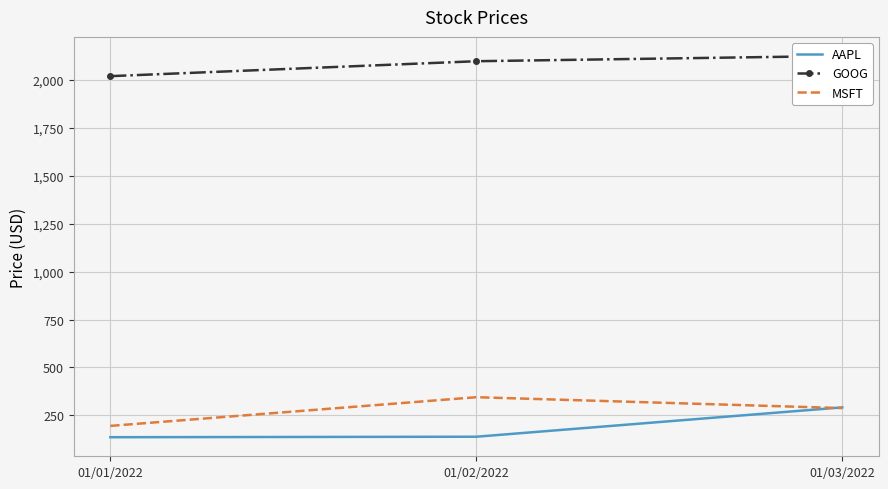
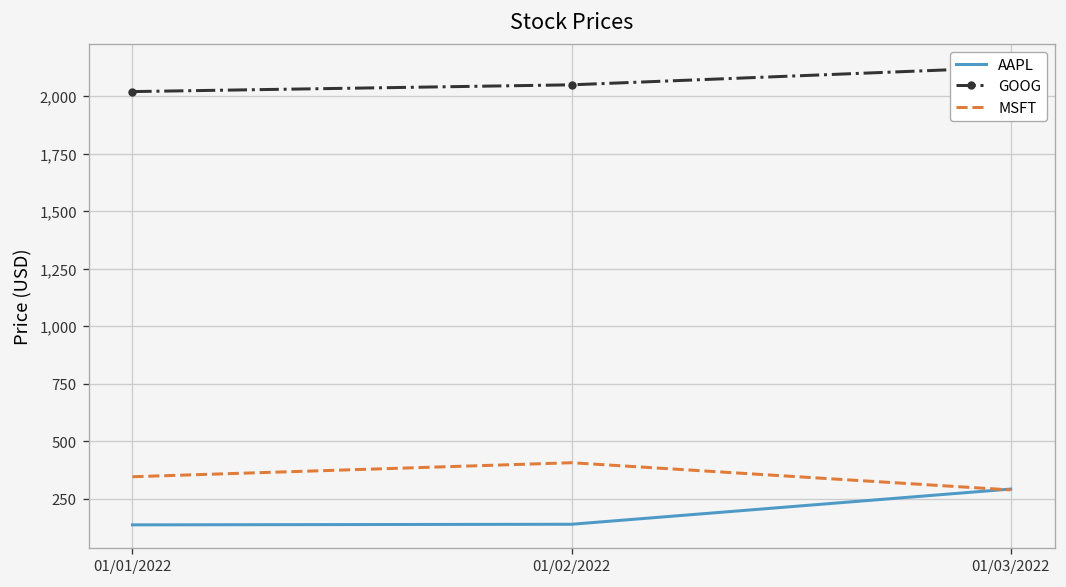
MSFT, 01/01/2022: 200 -> 350
GOOG, 01/02/2022: 2,100 -> 2,050
MSFT, 01/02/2022: 340 -> 410
